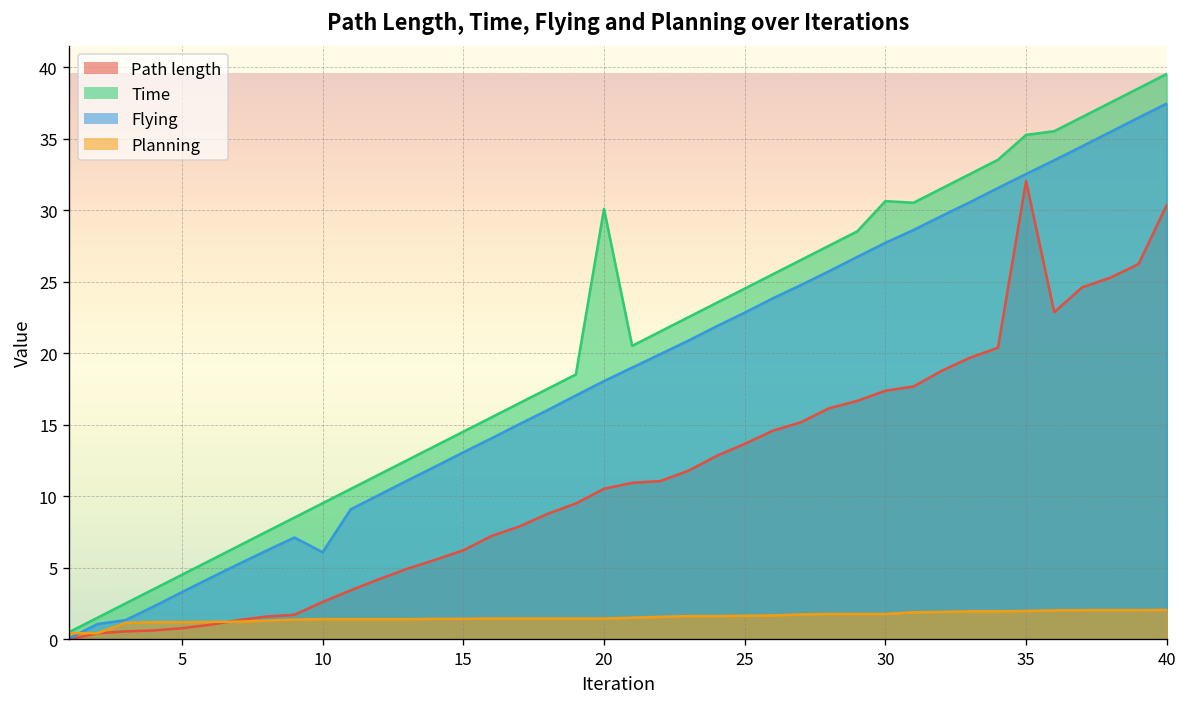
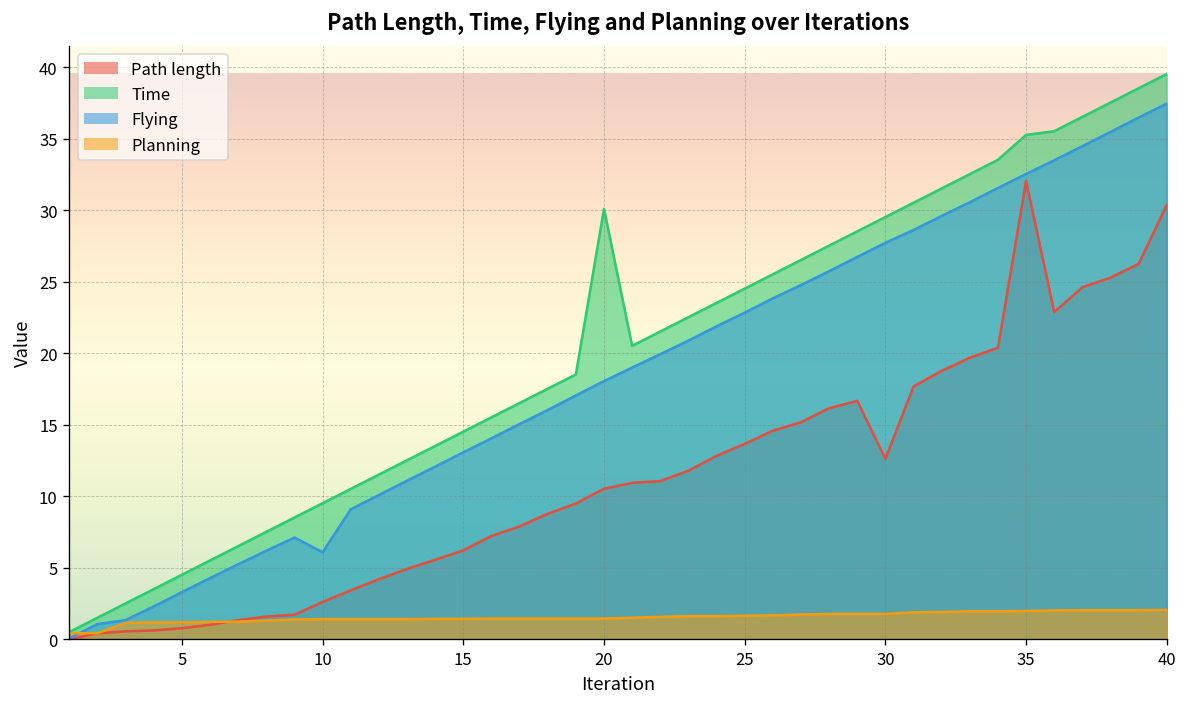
Path length, 30: 17.4 -> 12.6
Time, 30: 30.6 -> 29.5
